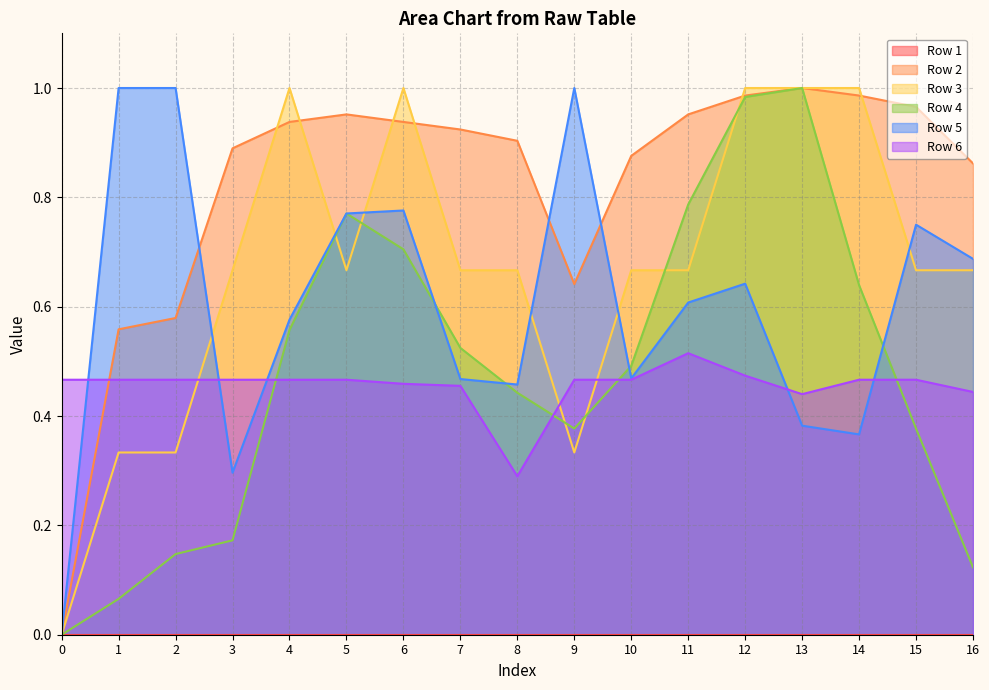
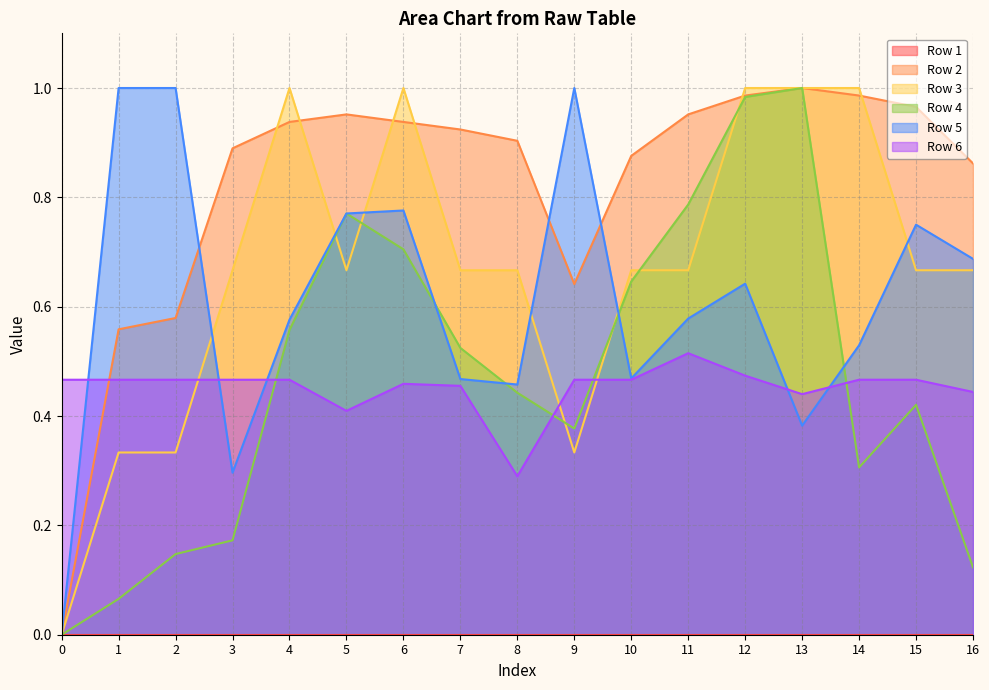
Row 6, 5: 0.47 -> 0.41
Row 4, 10: 0.49 -> 0.65
Row 5, 11: 0.61 -> 0.58
Row 4, 14: 0.64 -> 0.31
Row 5, 14: 0.37 -> 0.53
Row 4, 15: 0.38 -> 0.42
